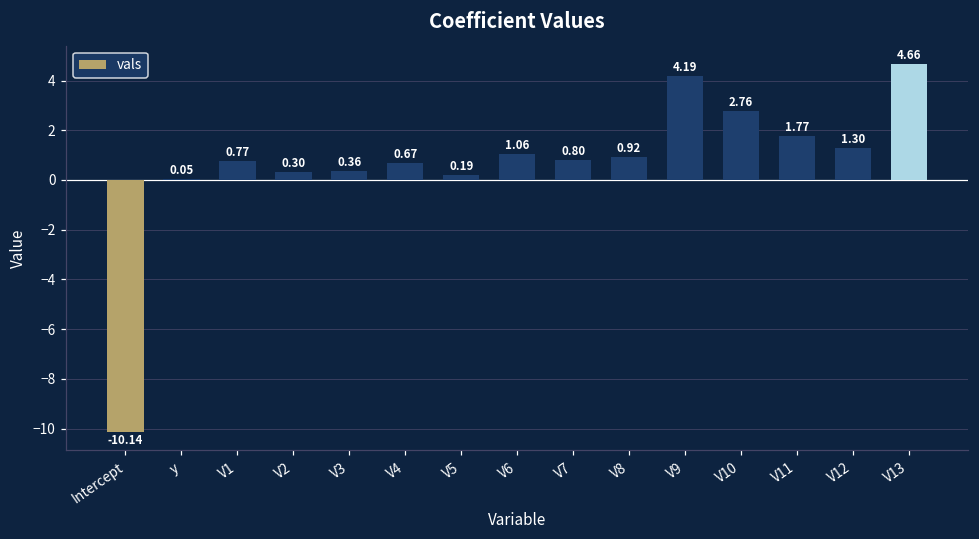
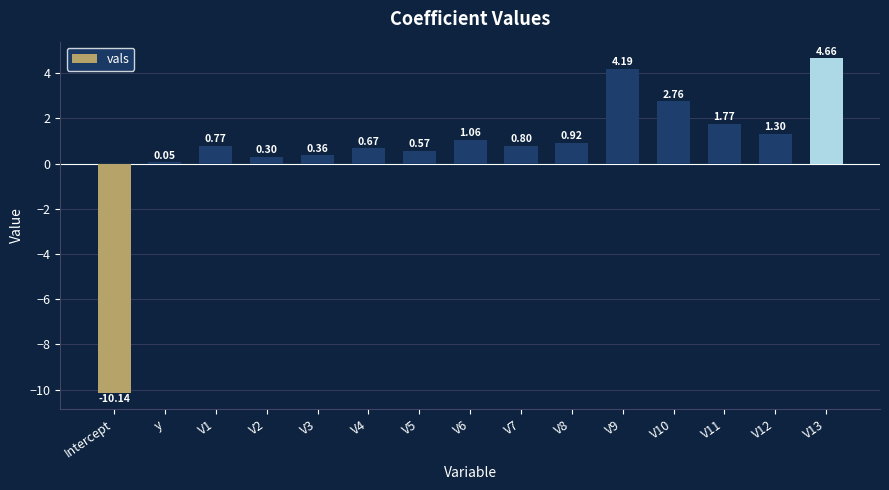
V5: 0.19 -> 0.57
